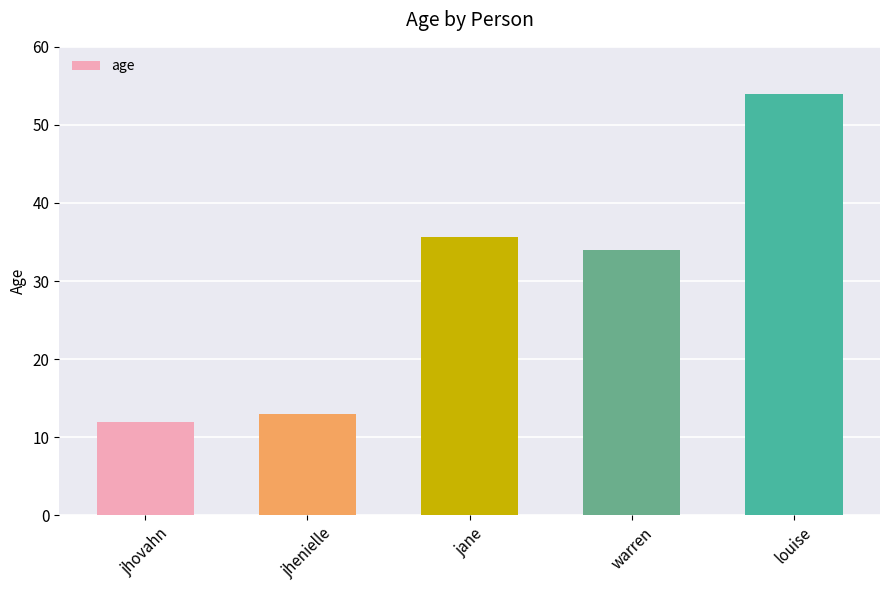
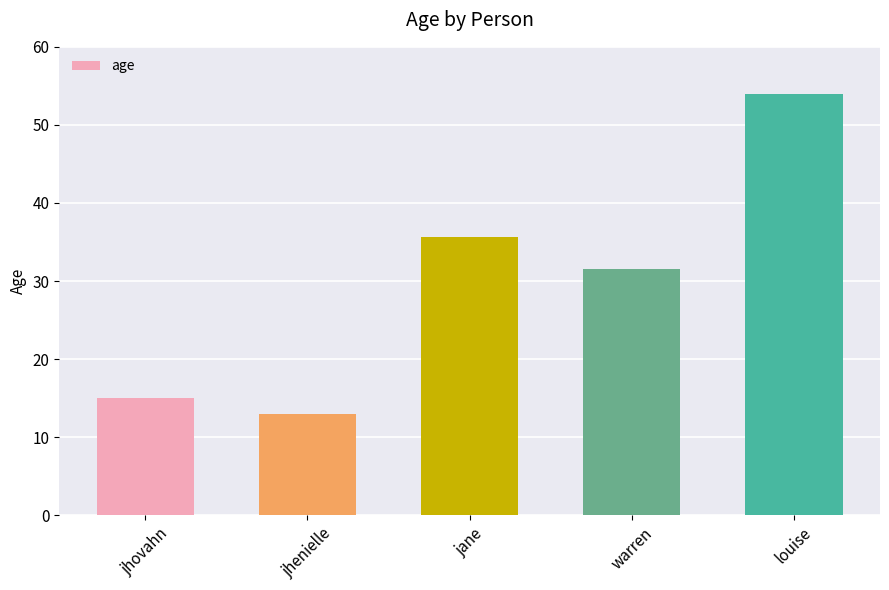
jhovahn: 12 -> 15
warren: 34 -> 32
